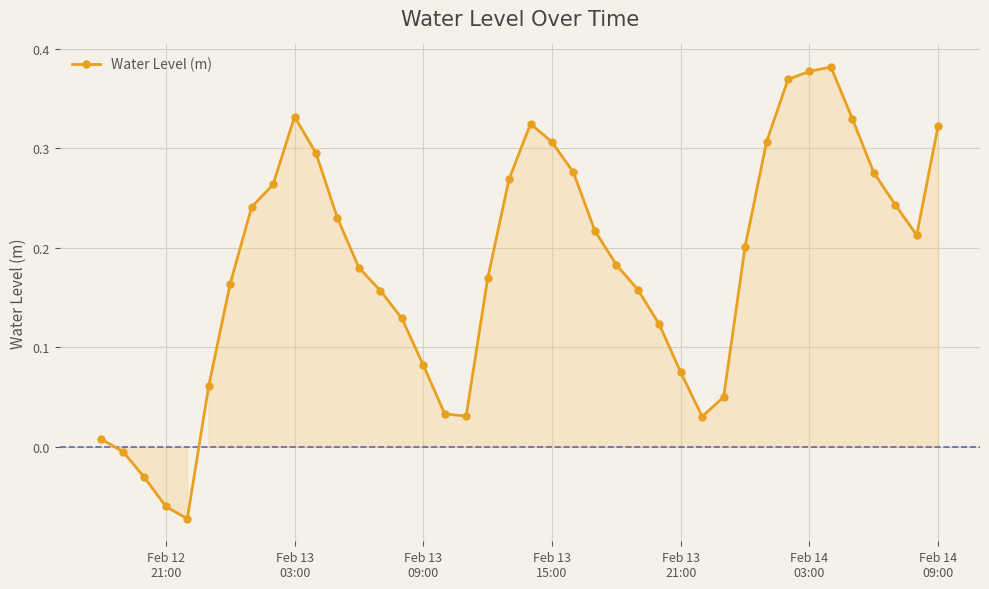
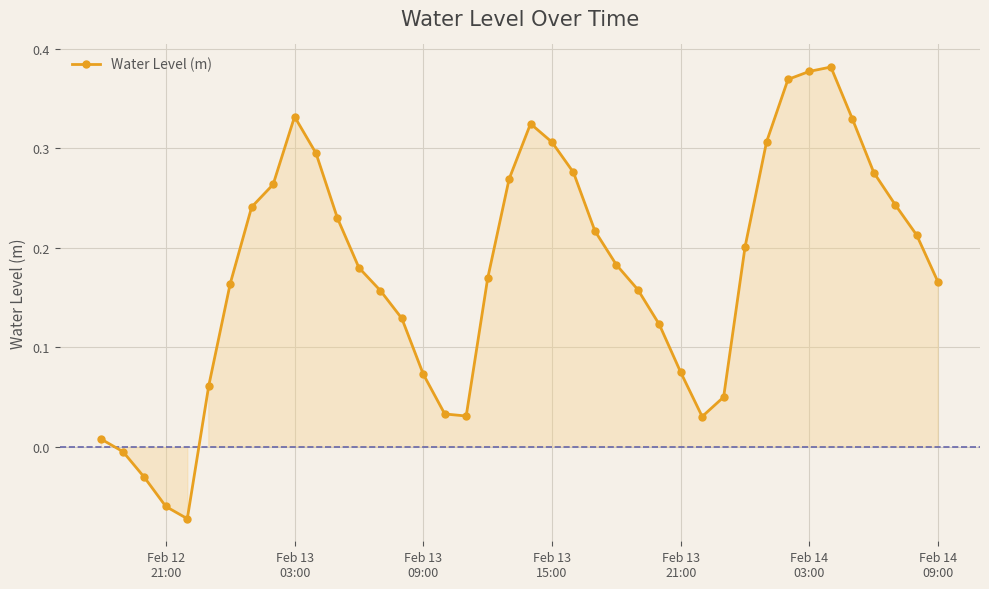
Water Level (m), Feb 13 09:00: 0.08 -> 0.07
Water Level (m), Feb 14 09:00: 0.32 -> 0.17
